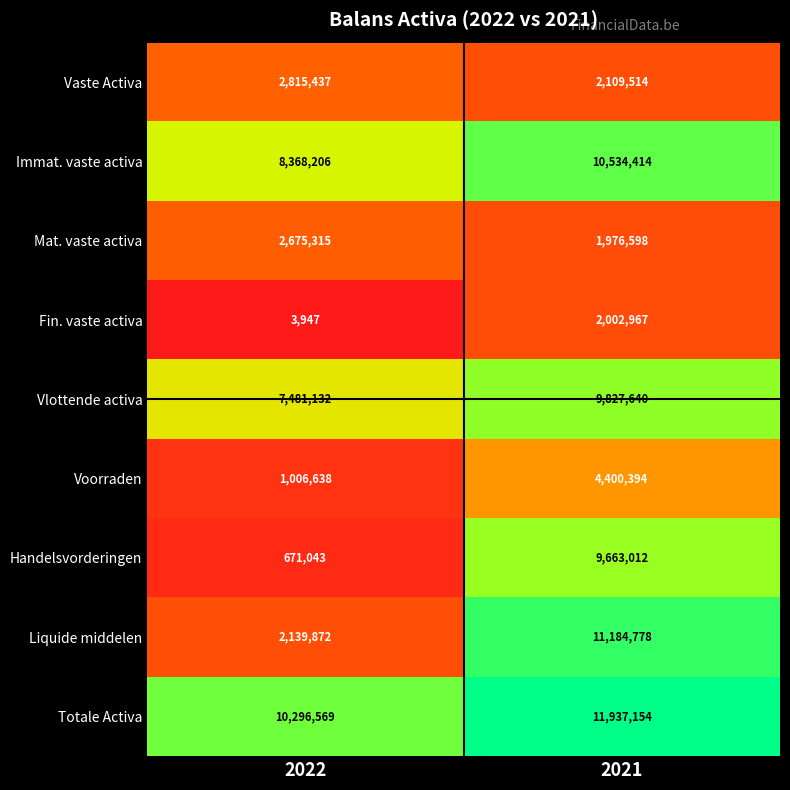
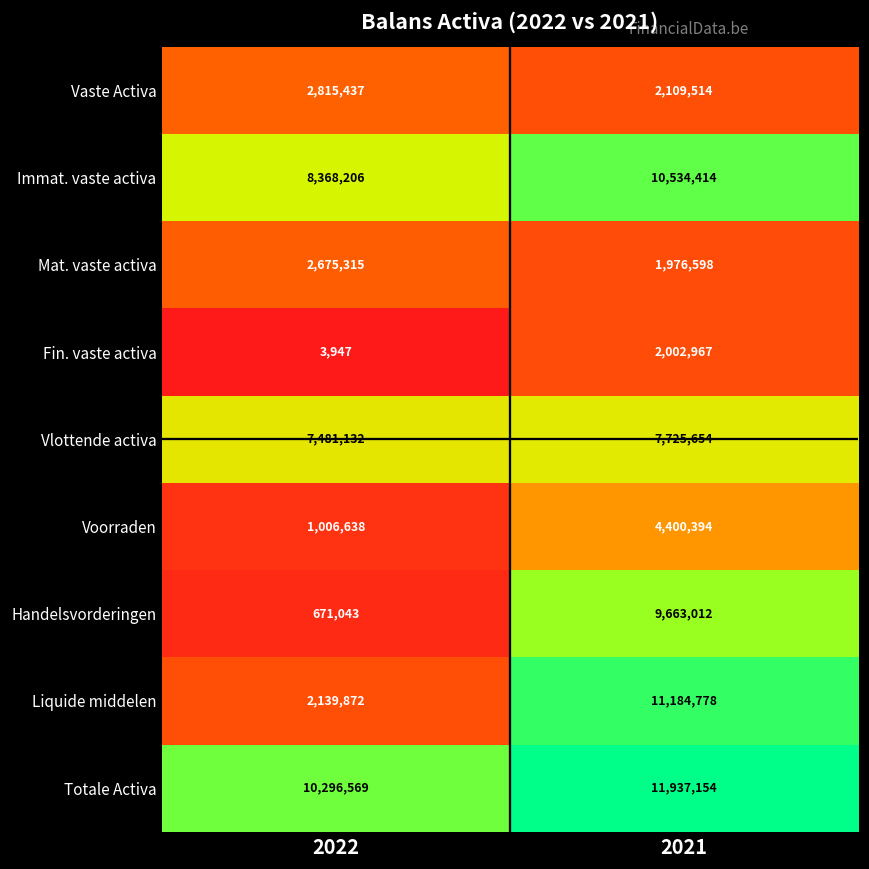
Vlottende activa, 2021: 9,827,640 -> 7,725,654
